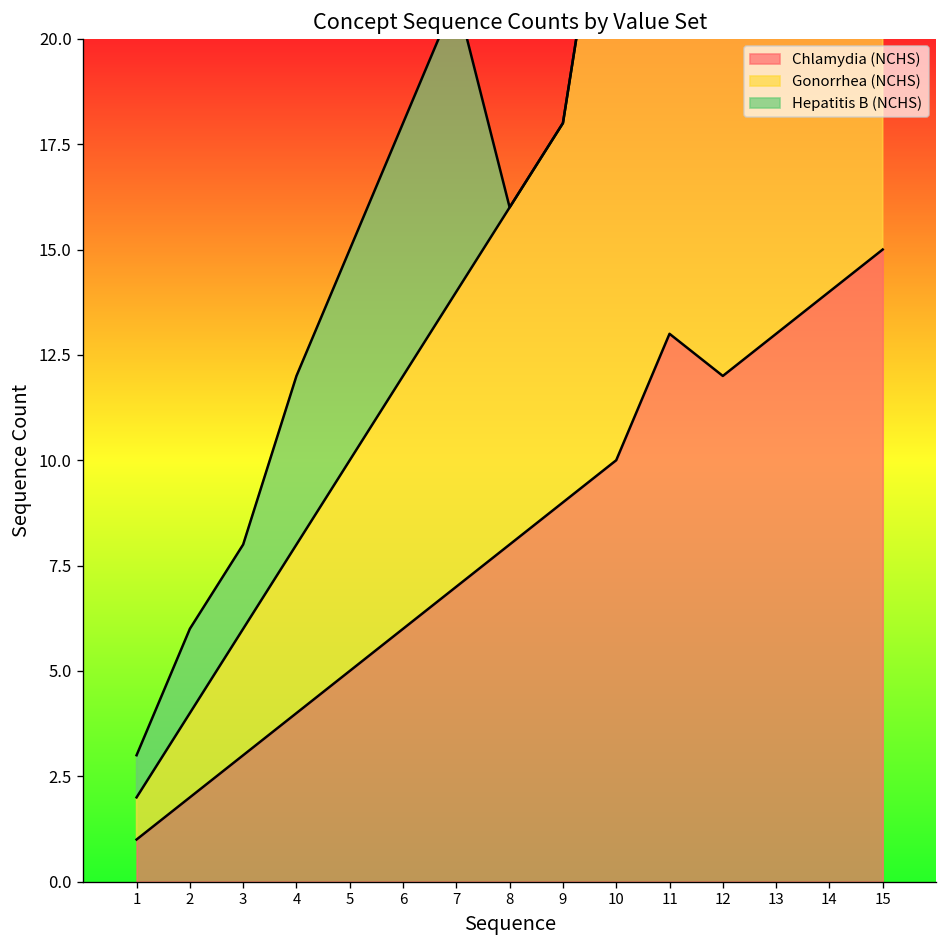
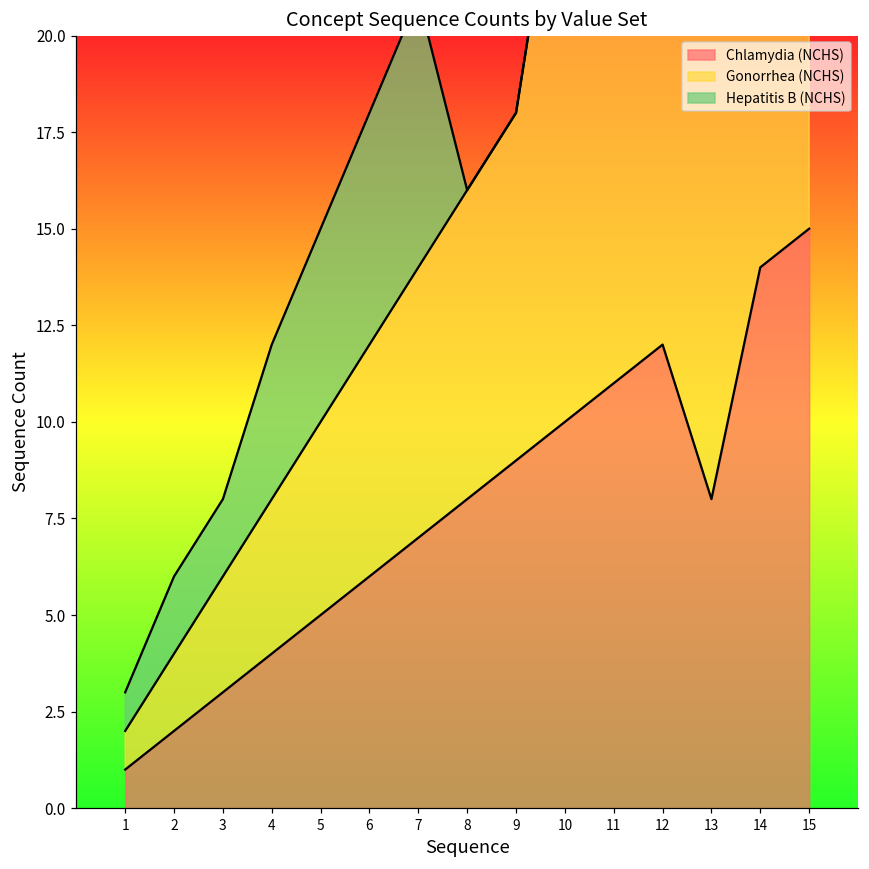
Chlamydia (NCHS), 11: 13 -> 11
Chlamydia (NCHS), 13: 13 -> 8
